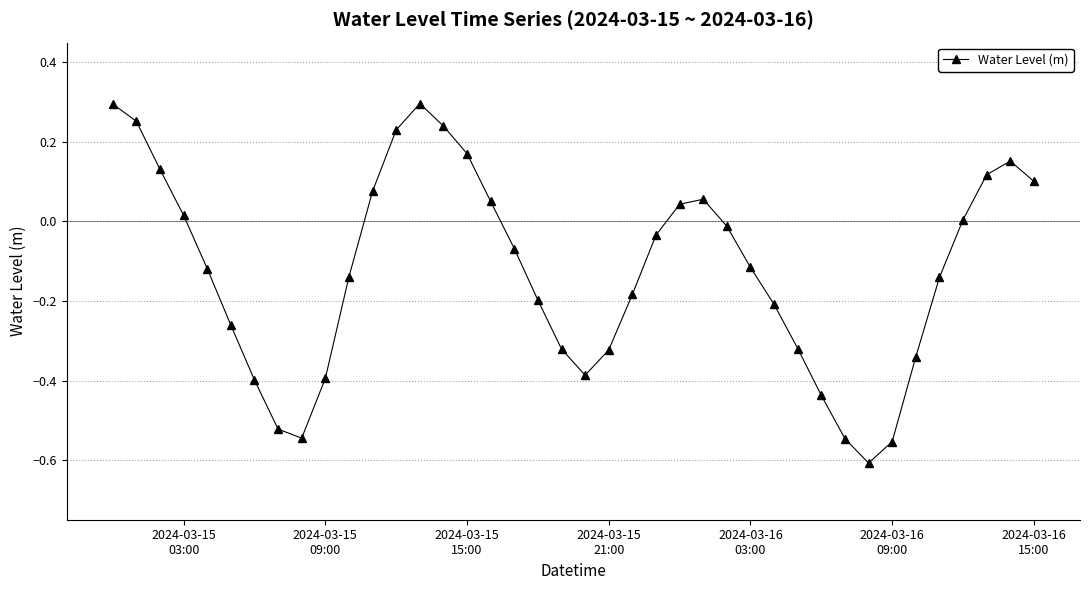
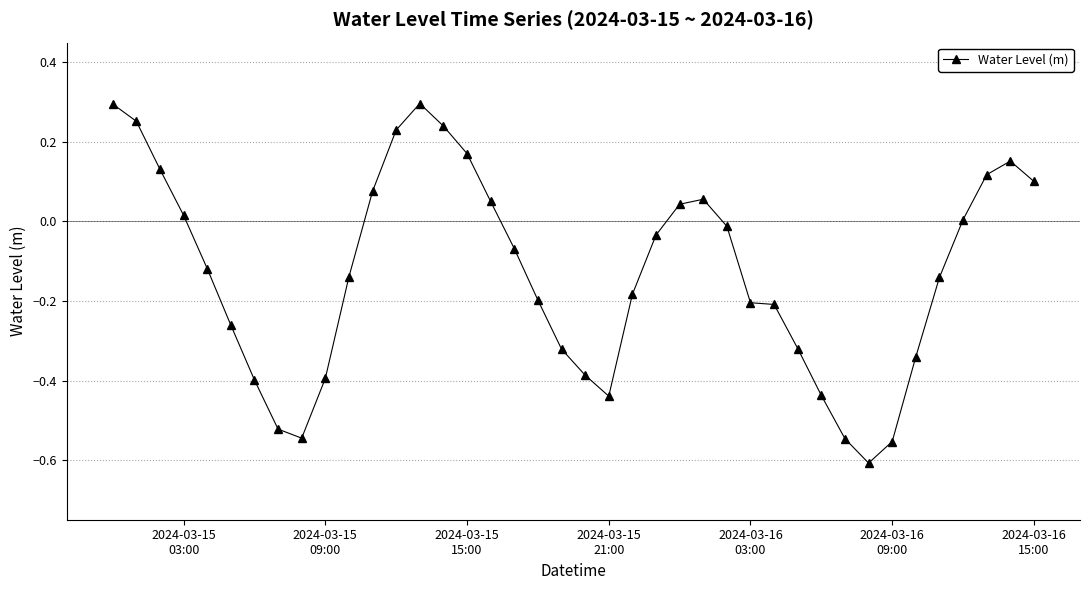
2024-03-15 21:00: -0.32 -> -0.44
2024-03-16 03:00: -0.12 -> -0.20
